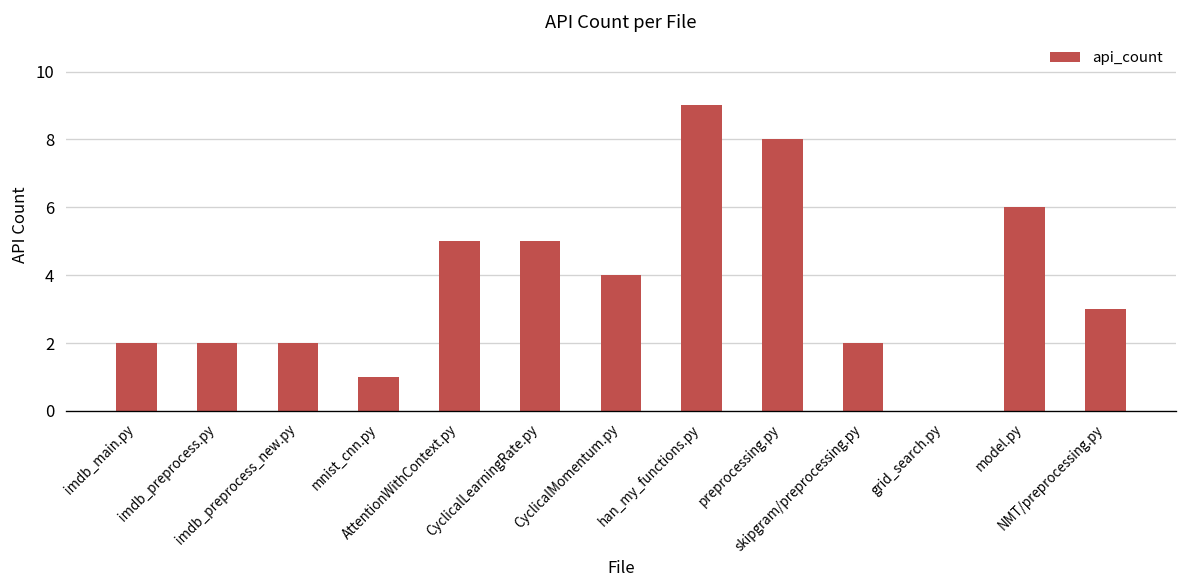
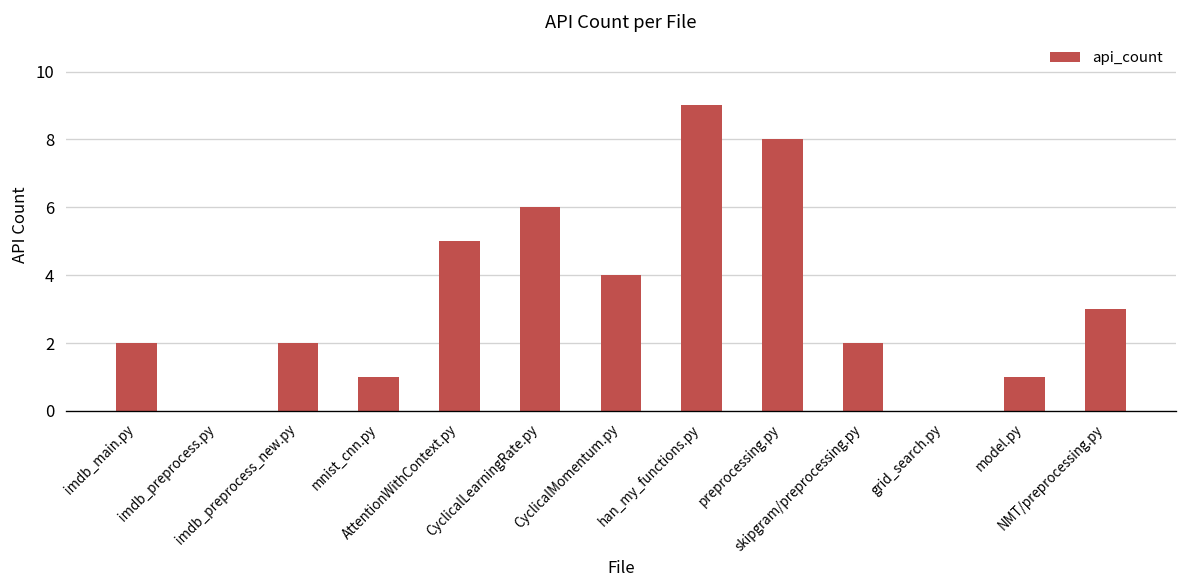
imdb_preprocess.py: 2 -> 0
CyclicalLearningRate.py: 5 -> 6
model.py: 6 -> 1
